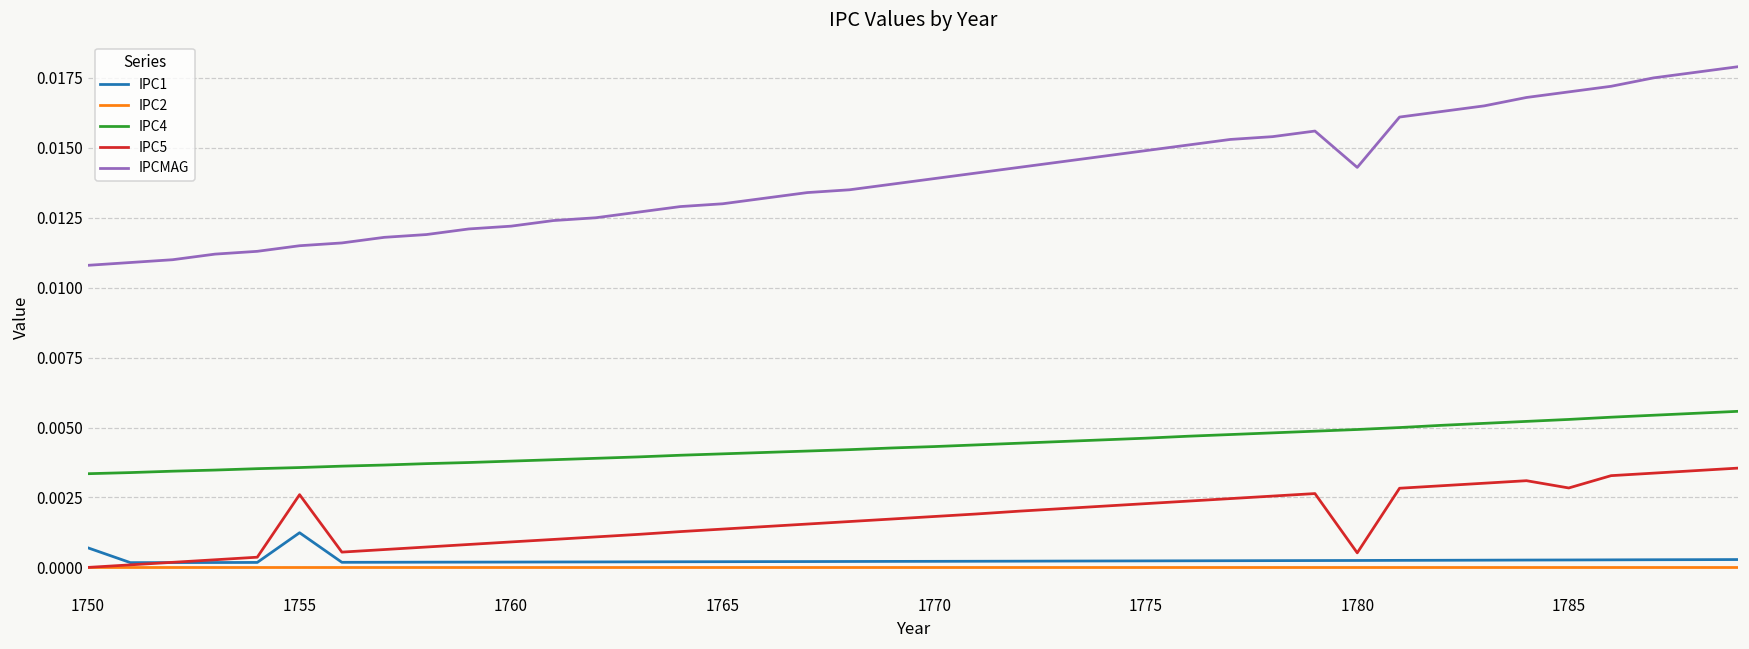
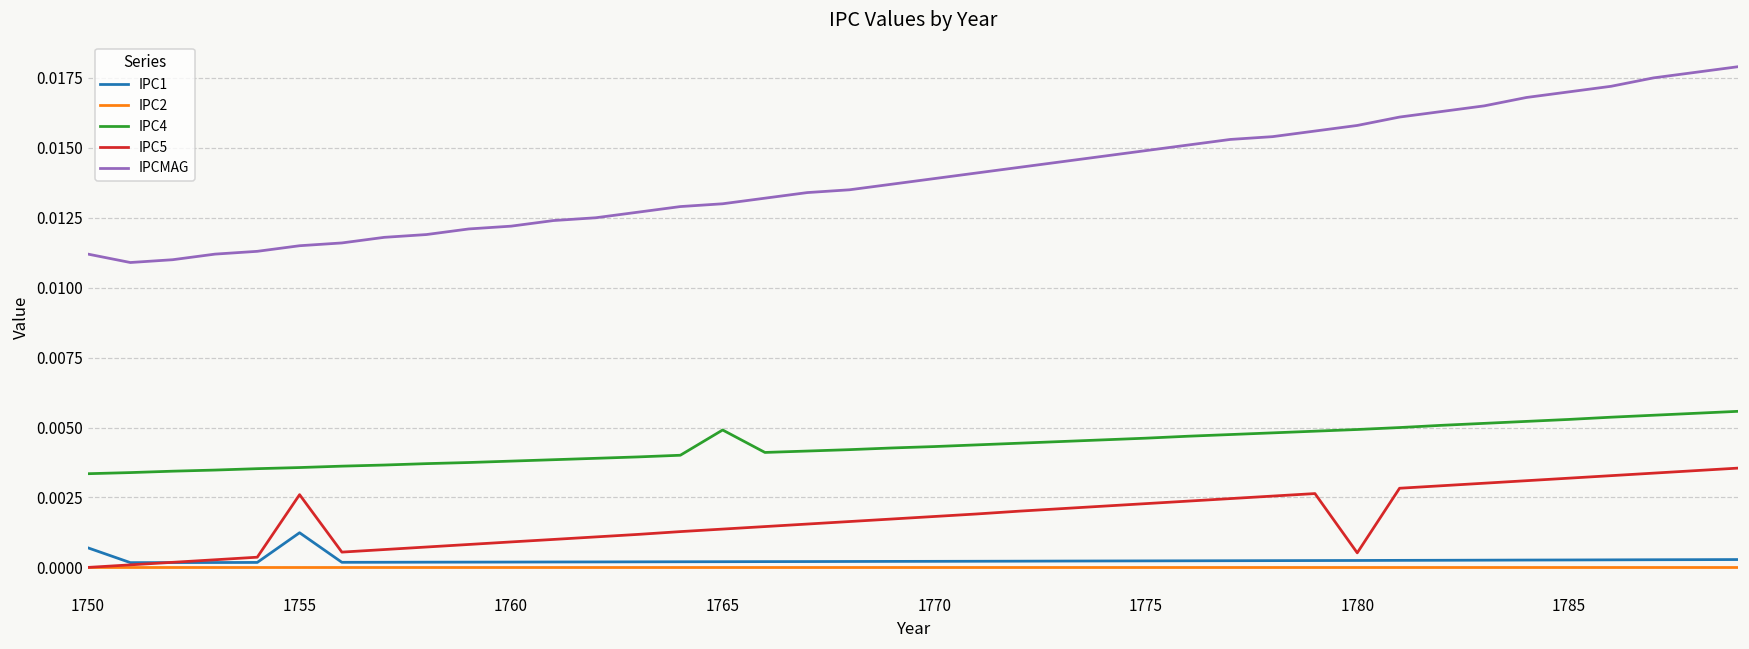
IPCMAG, 1750: 0.0108 -> 0.0112
IPC4, 1765: 0.0041 -> 0.0049
IPCMAG, 1780: 0.0143 -> 0.0158
IPC5, 1785: 0.0028 -> 0.0032
